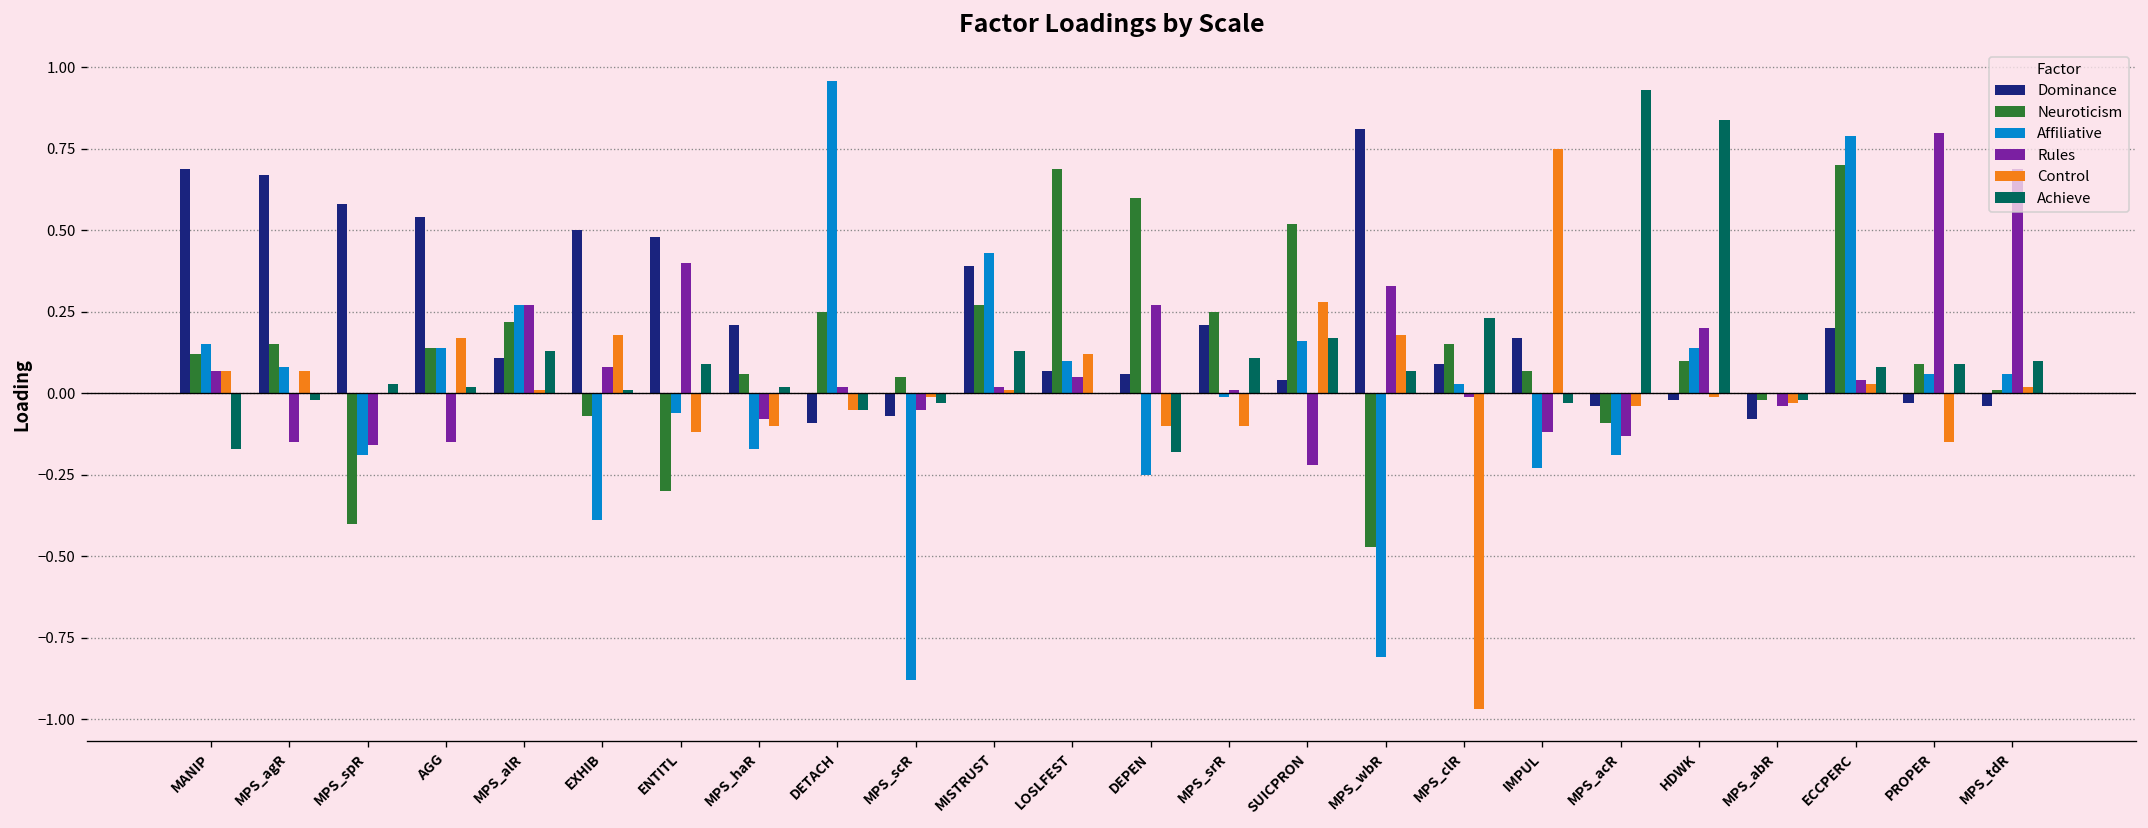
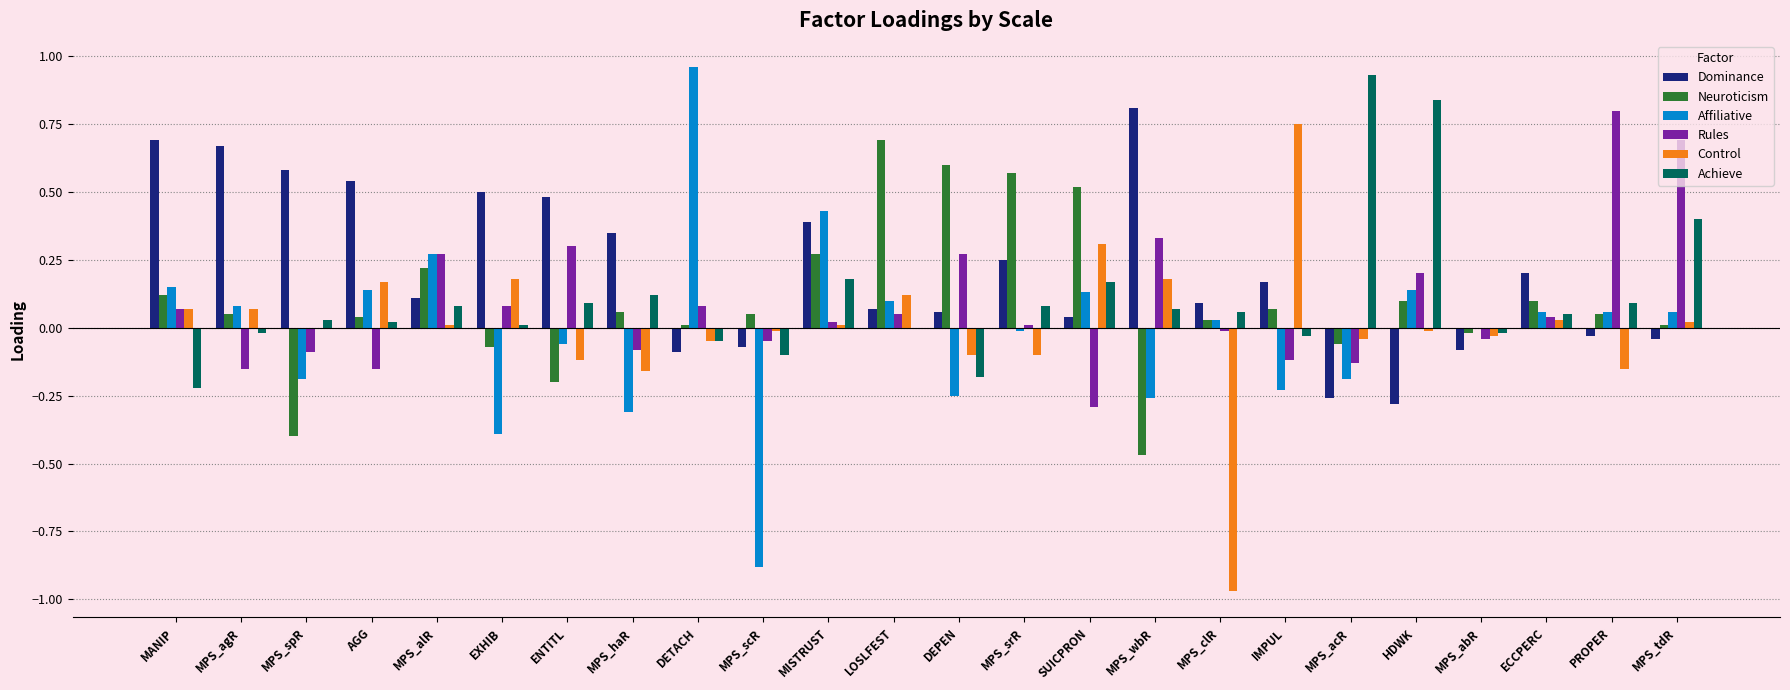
Achieve, MANIP: -0.17 -> -0.22
Neuroticism, MPS_agR: 0.15 -> 0.05
Rules, MPS_spR: -0.16 -> -0.09
Neuroticism, AGG: 0.14 -> 0.04
Achieve, MPS_alR: 0.13 -> 0.08
Neuroticism, ENTITL: -0.3 -> -0.2
Rules, ENTITL: 0.4 -> 0.3
Dominance, MPS_haR: 0.21 -> 0.35
Affiliative, MPS_haR: -0.17 -> -0.31
Control, MPS_haR: -0.10 -> -0.16
Achieve, MPS_haR: 0.02 -> 0.12
Neuroticism, DETACH: 0.25 -> 0.01
Rules, DETACH: 0.02 -> 0.08
Achieve, MPS_scR: -0.03 -> -0.10
Achieve, MISTRUST: 0.13 -> 0.18
Dominance, MPS_srR: 0.21 -> 0.25
Neuroticism, MPS_srR: 0.25 -> 0.57
Achieve, MPS_srR: 0.11 -> 0.08
Affiliative, SUICPRON: 0.16 -> 0.13
Rules, SUICPRON: -0.22 -> -0.29
Control, SUICPRON: 0.28 -> 0.31
Affiliative, MPS_wbR: -0.81 -> -0.26
Neuroticism, MPS_clR: 0.15 -> 0.03
Achieve, MPS_clR: 0.23 -> 0.06
Dominance, MPS_acR: -0.04 -> -0.26
Neuroticism, MPS_acR: -0.09 -> -0.06
Dominance, HDWK: -0.02 -> -0.28
Neuroticism, ECCPERC: 0.7 -> 0.1
Affiliative, ECCPERC: 0.79 -> 0.06
Achieve, ECCPERC: 0.08 -> 0.05
Neuroticism, PROPER: 0.09 -> 0.05
Achieve, MPS_tdR: 0.1 -> 0.4
